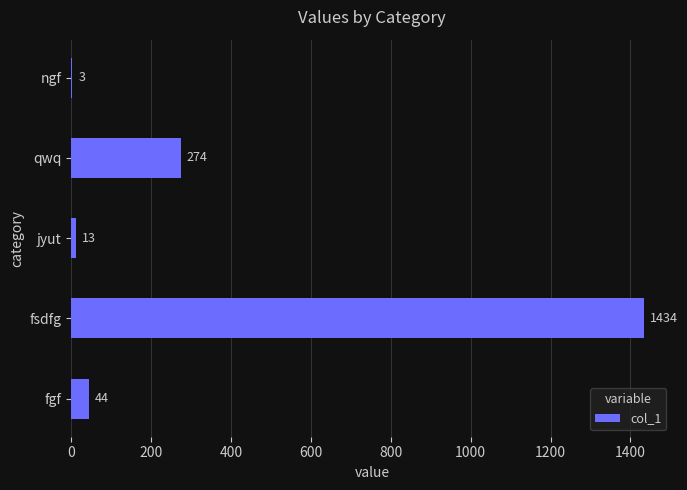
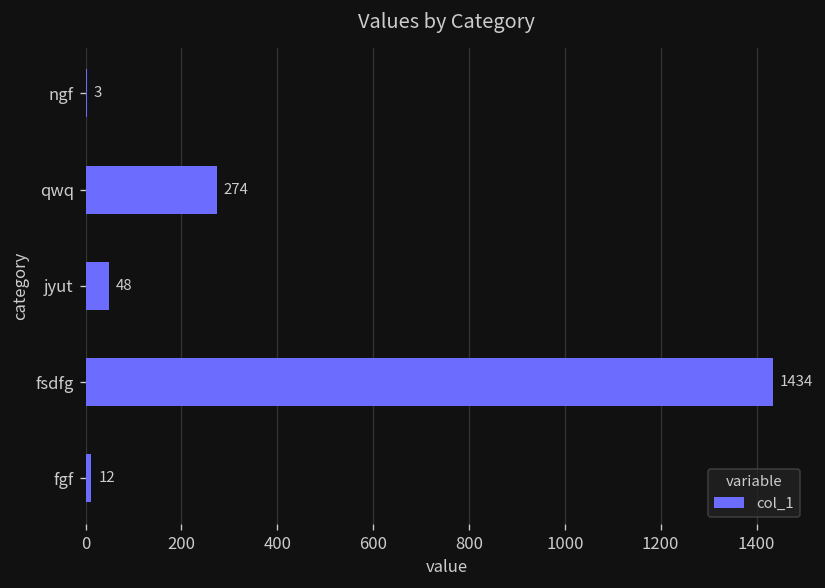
jyut: 13 -> 48
fgf: 44 -> 12
